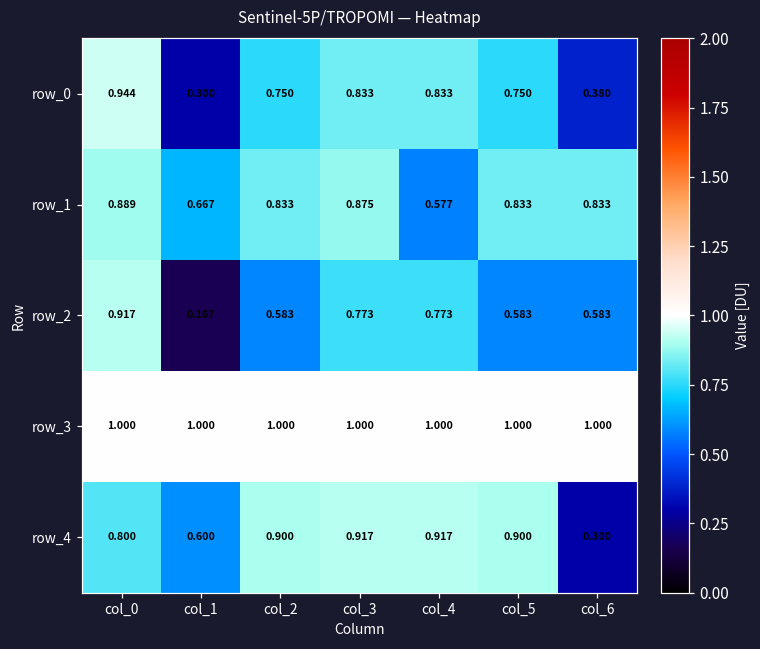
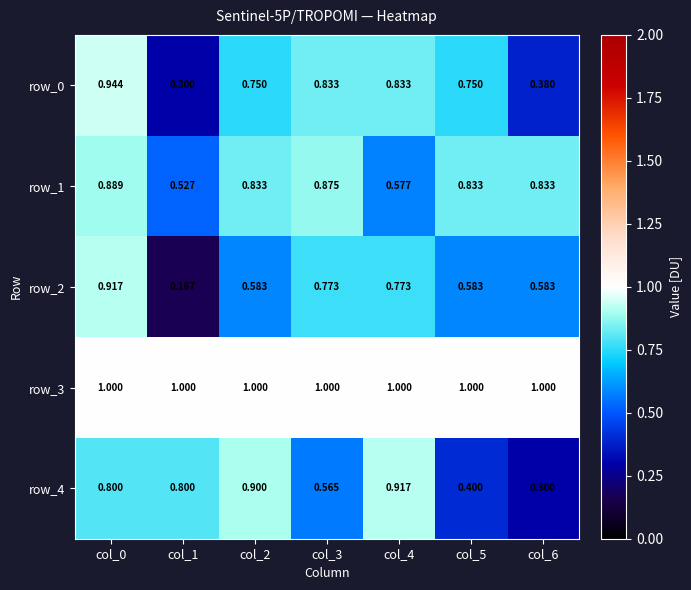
row_1, col_1: 0.667 -> 0.527
row_4, col_1: 0.600 -> 0.800
row_4, col_3: 0.917 -> 0.565
row_4, col_5: 0.900 -> 0.400
